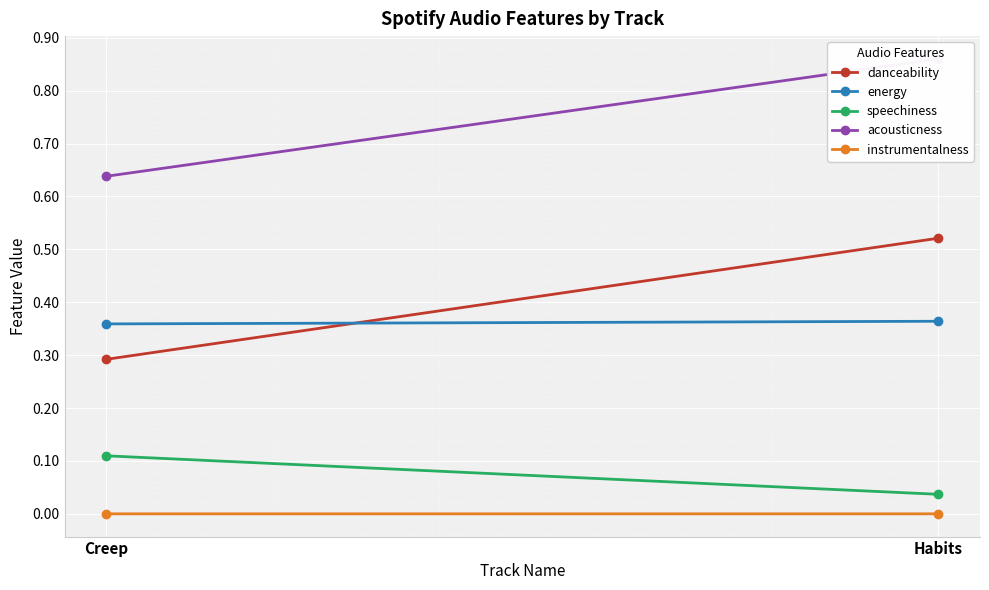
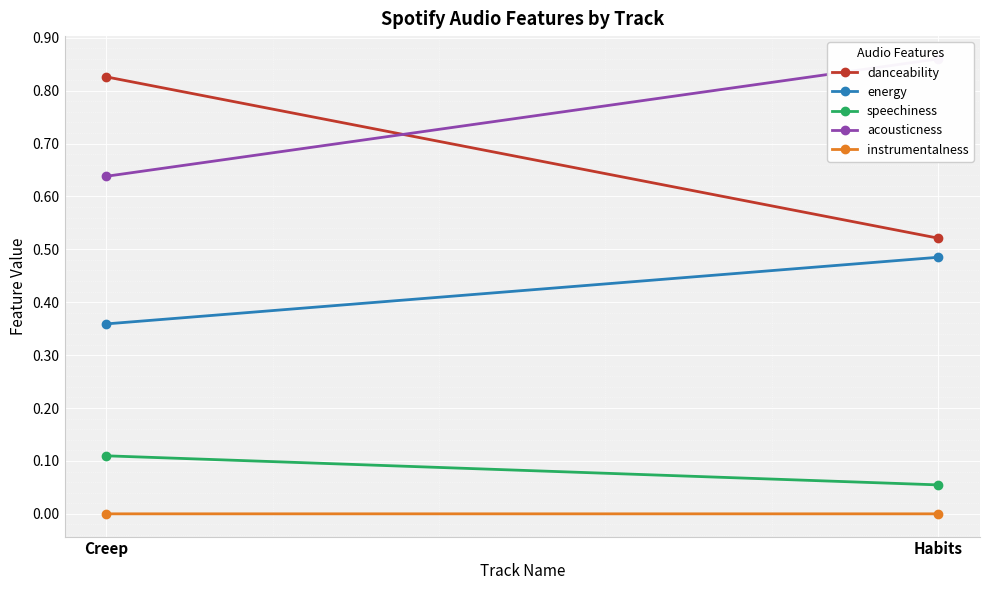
danceability, Creep: 0.29 -> 0.83
energy, Habits: 0.36 -> 0.49
speechiness, Habits: 0.04 -> 0.05
